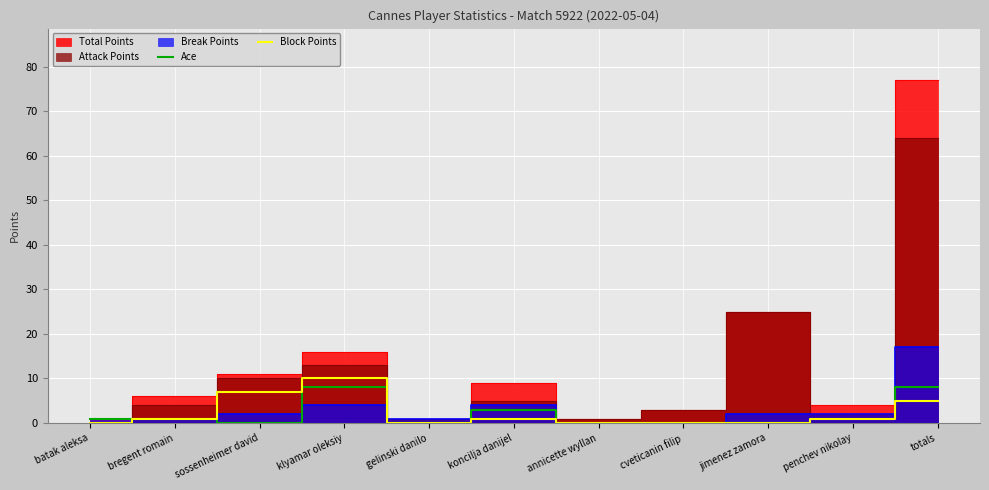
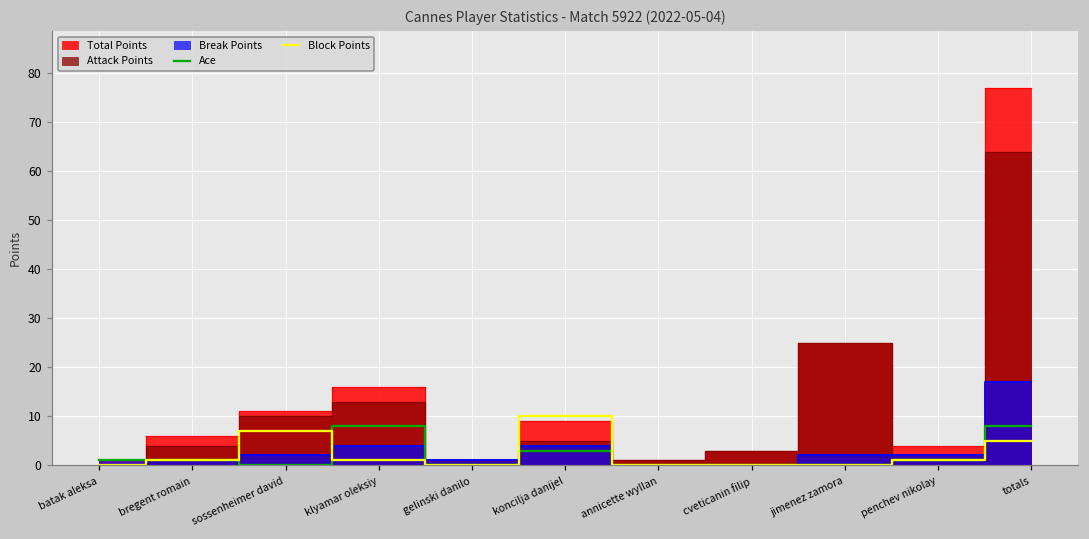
Block Points, klyamar oleksiy: 10 -> 1
Block Points, koncilja danijel: 1 -> 10
